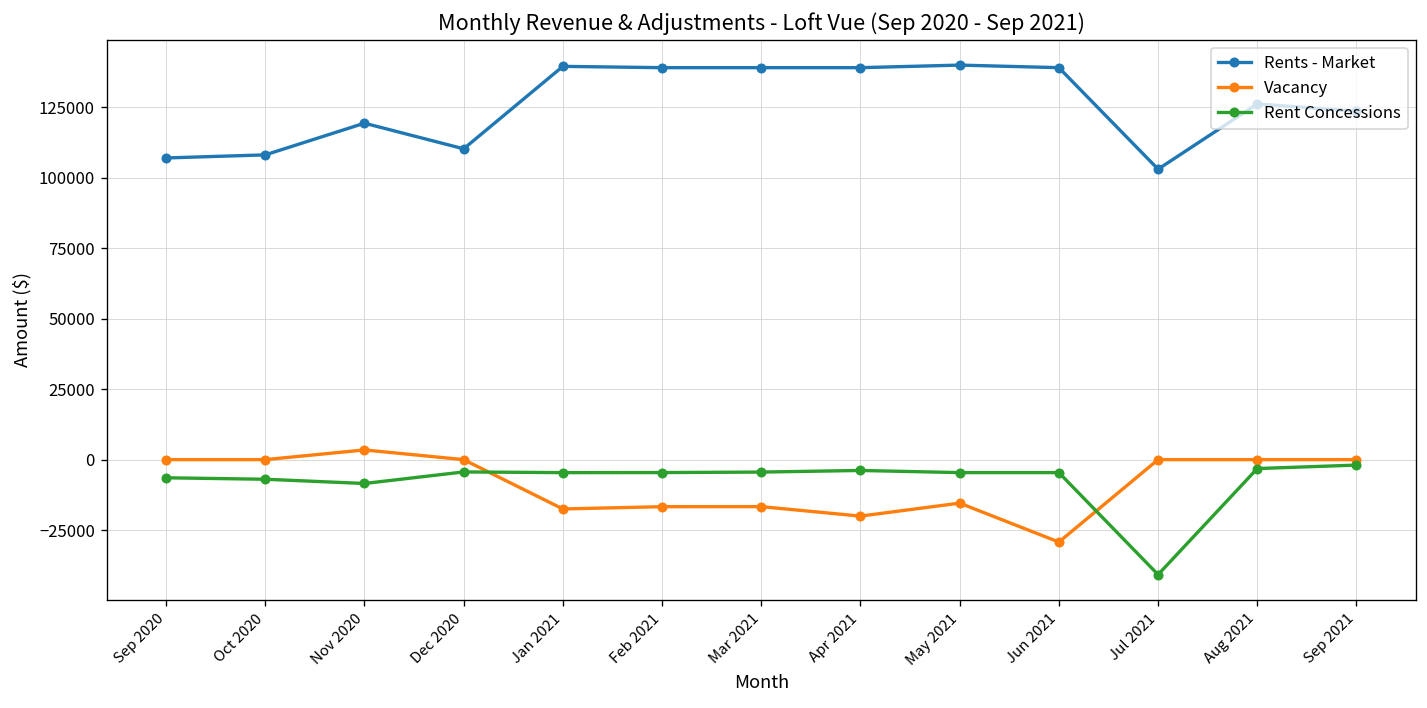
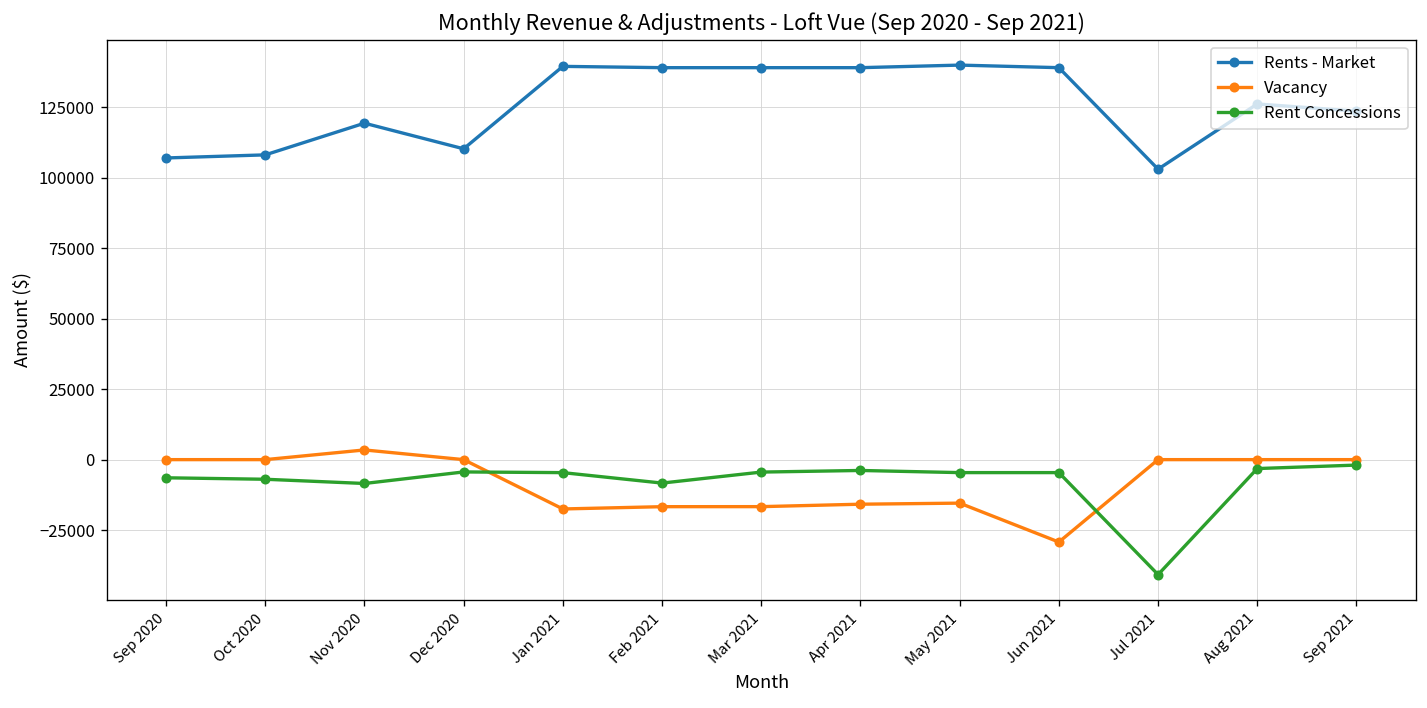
Rent Concessions, Feb 2021: -5000 -> -8000
Vacancy, Apr 2021: -20000 -> -16000
